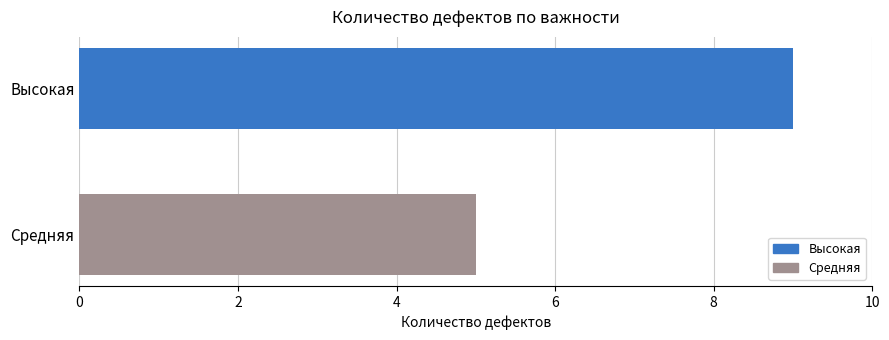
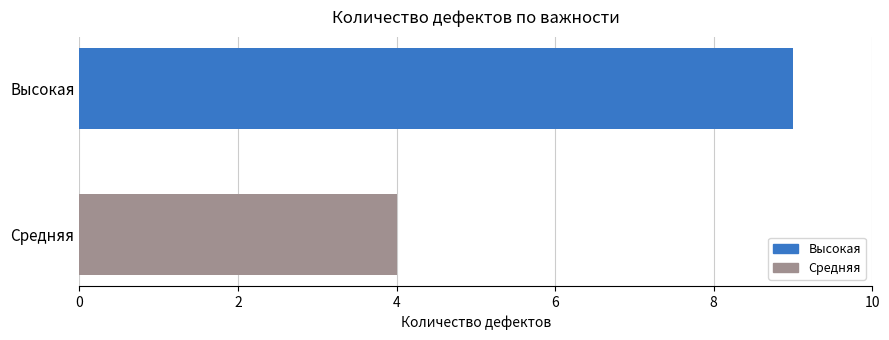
Средняя: 5 -> 4
